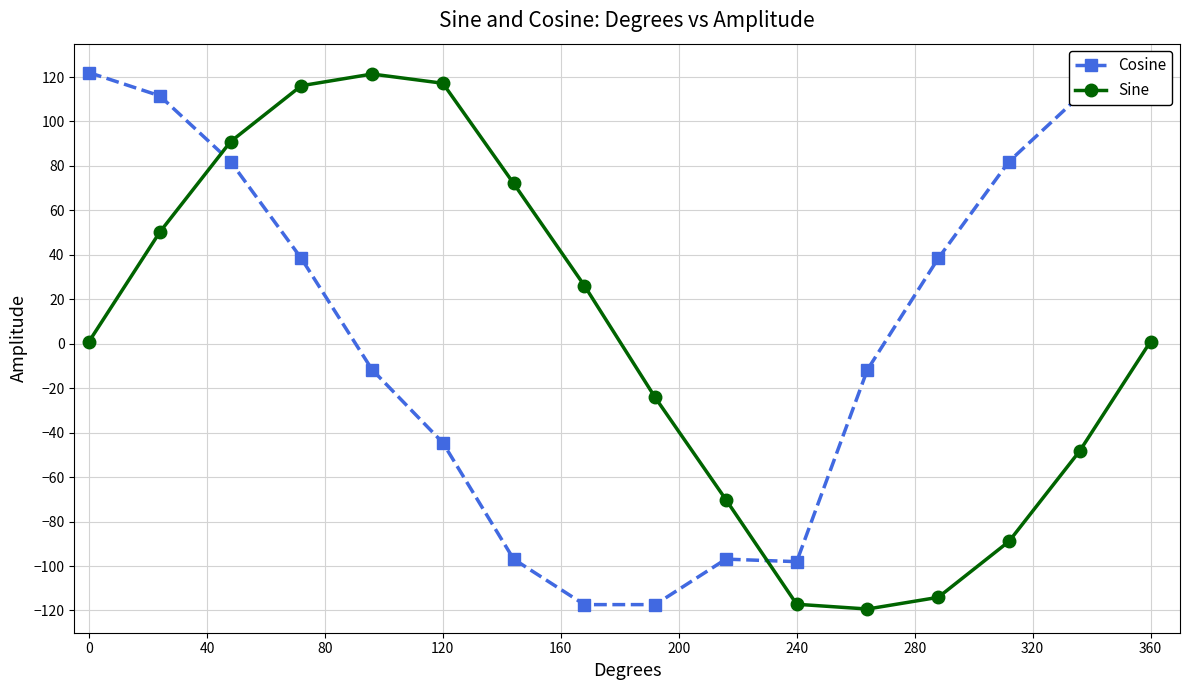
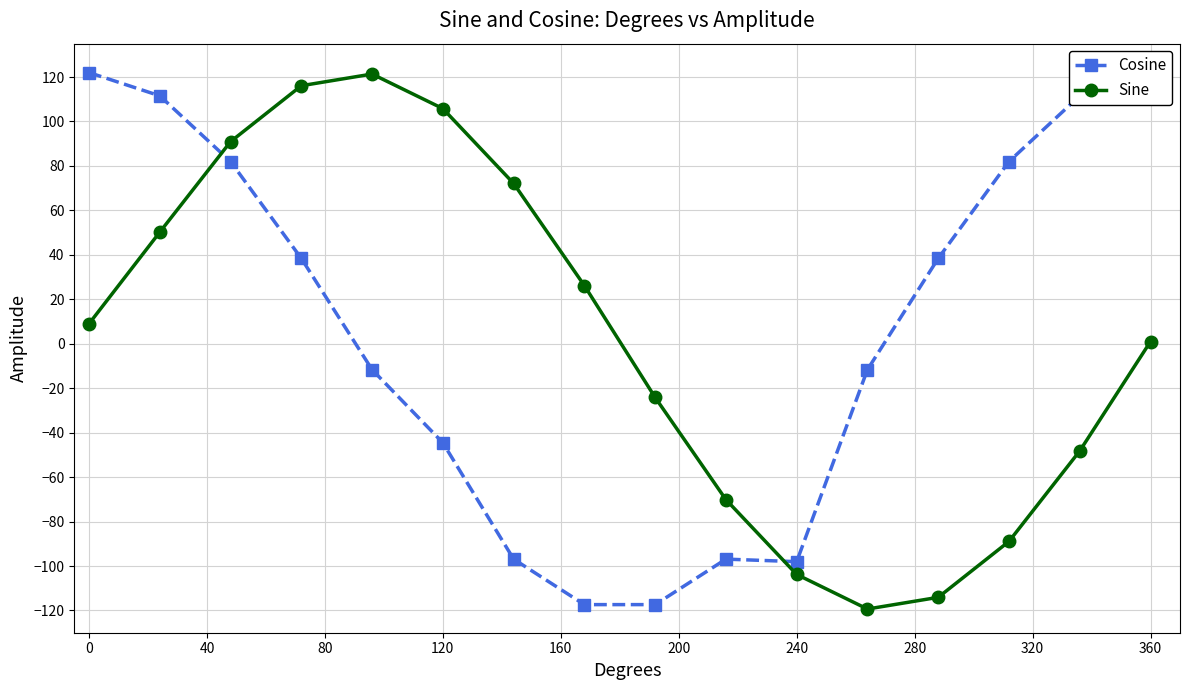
Sine, 0: 1 -> 9
Sine, 120: 117 -> 106
Sine, 240: -117 -> -104
